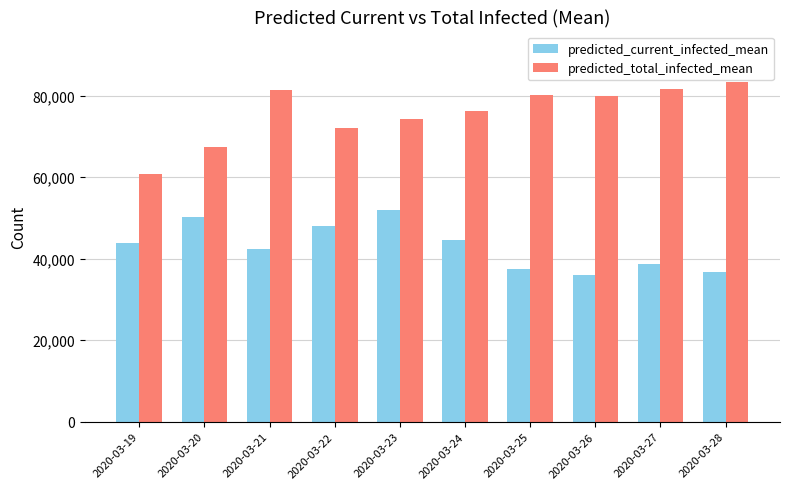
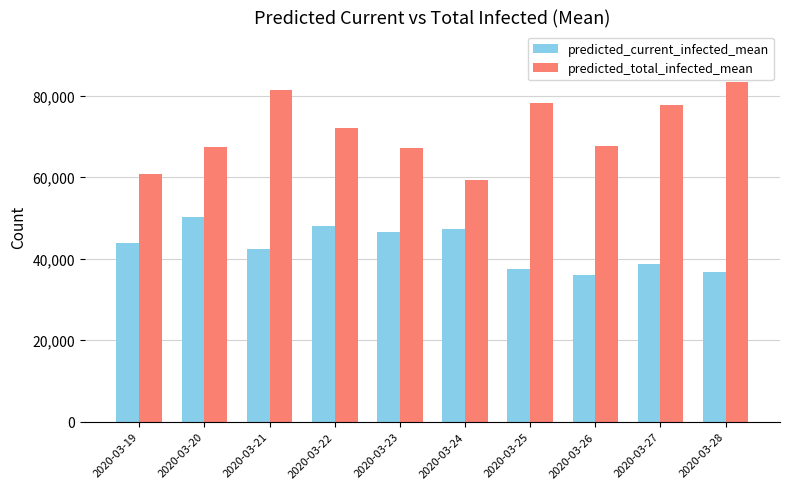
predicted_current_infected_mean, 2020-03-23: 52,000 -> 47,000
predicted_total_infected_mean, 2020-03-23: 74,000 -> 67,000
predicted_current_infected_mean, 2020-03-24: 45,000 -> 47,000
predicted_total_infected_mean, 2020-03-24: 76,000 -> 59,000
predicted_total_infected_mean, 2020-03-25: 80,000 -> 78,000
predicted_total_infected_mean, 2020-03-26: 80,000 -> 68,000
predicted_total_infected_mean, 2020-03-27: 82,000 -> 78,000
